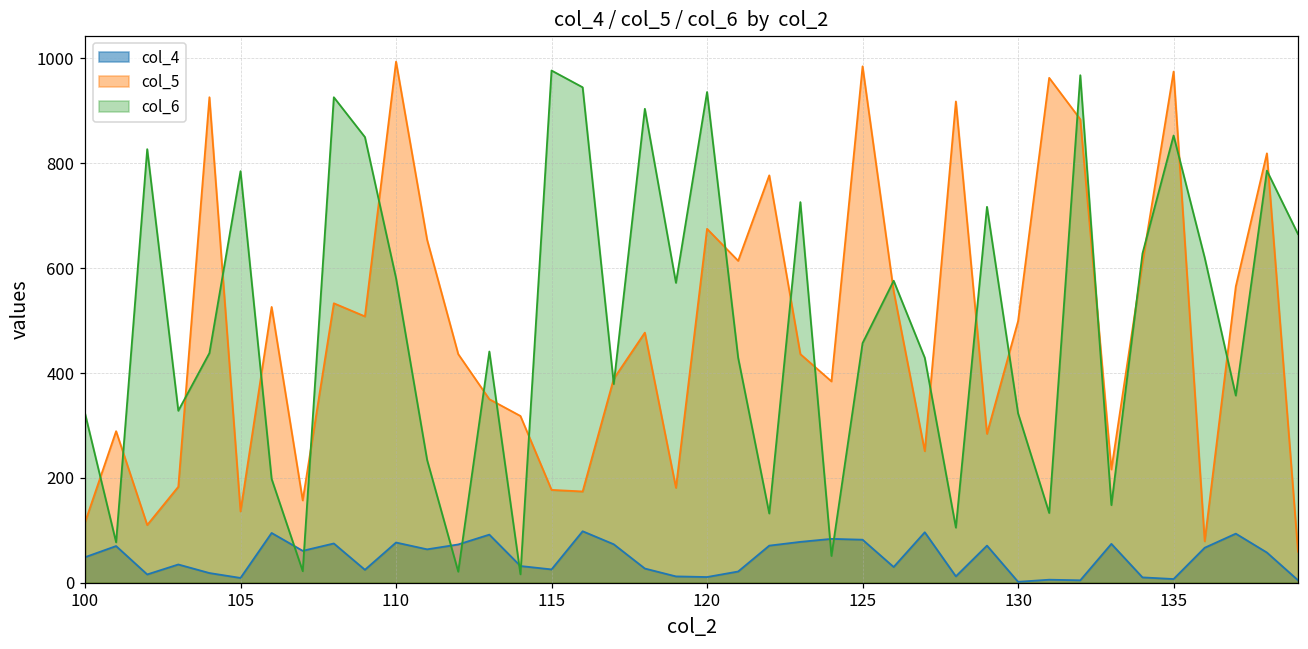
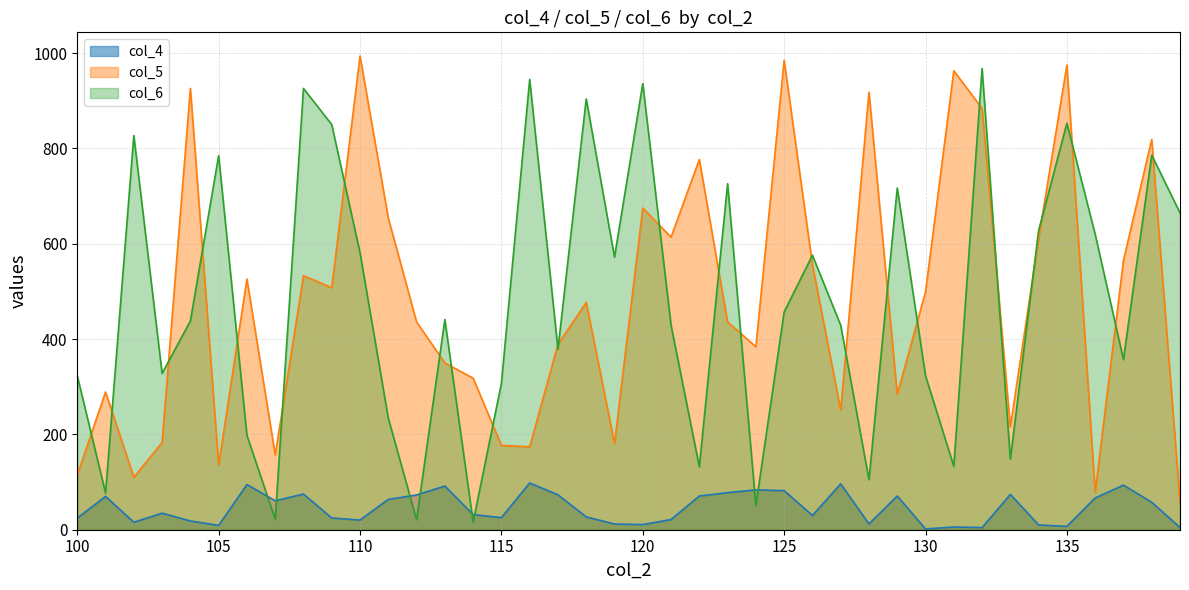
col_4, 100: 50 -> 20
col_4, 110: 80 -> 20
col_6, 115: 980 -> 310
